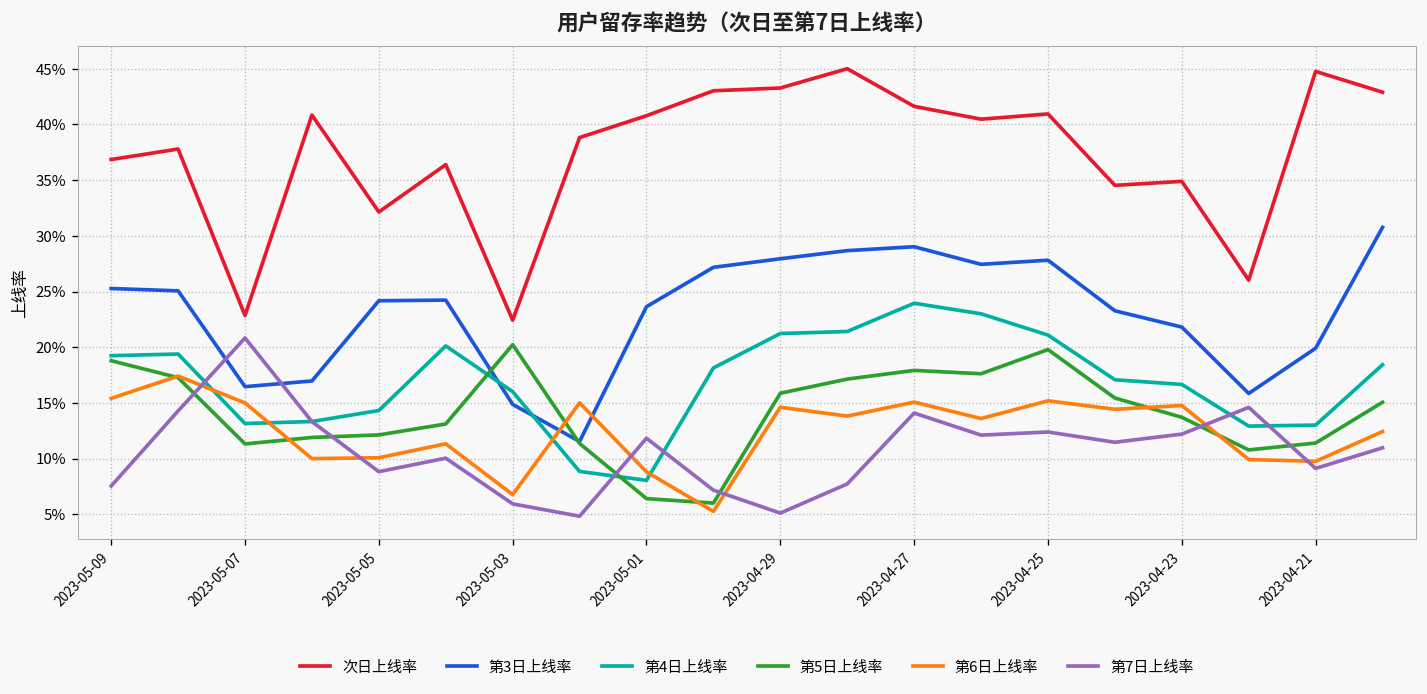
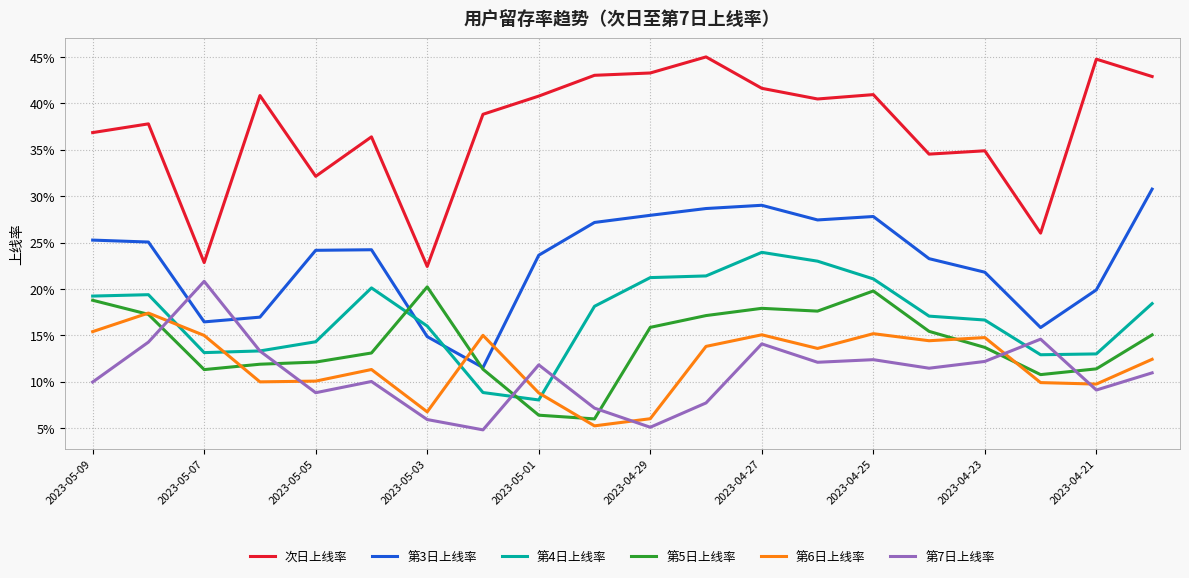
第7日上线率, 2023-05-09: 8% -> 10%
第6日上线率, 2023-04-29: 15% -> 6%
